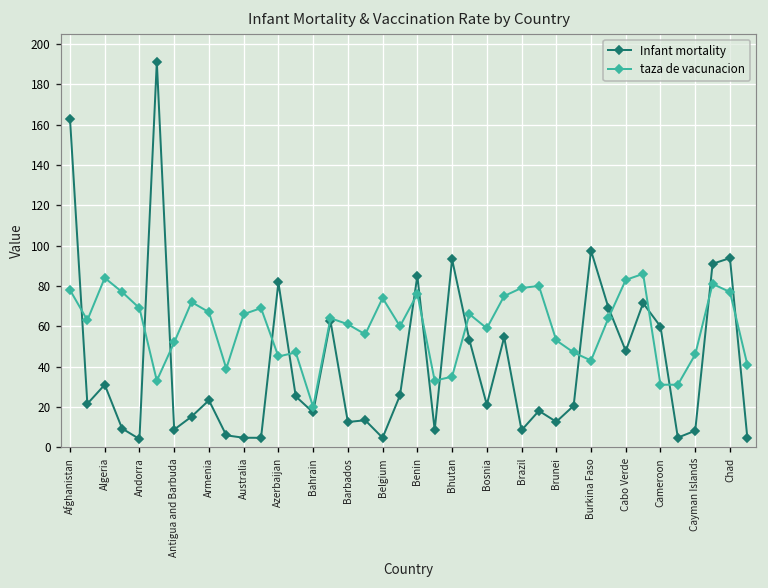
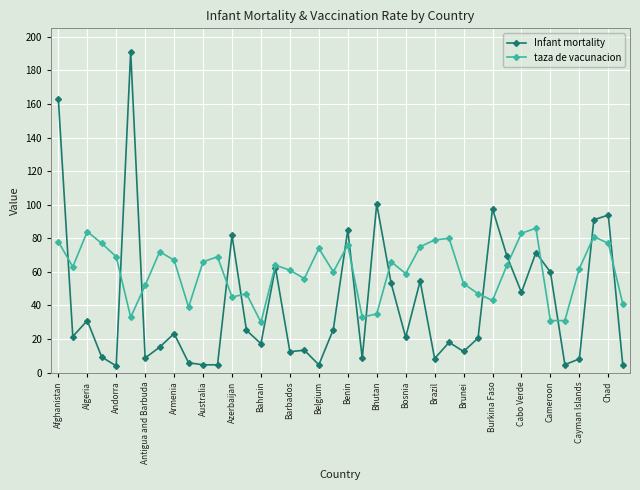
taza de vacunacion, Bahrain: 20 -> 30
Infant mortality, Bhutan: 93 -> 100
taza de vacunacion, Cayman Islands: 46 -> 62
